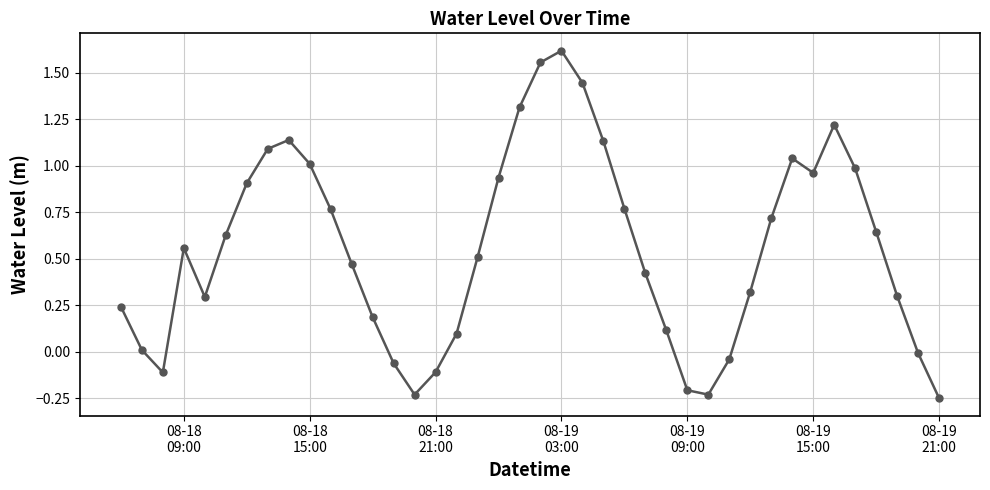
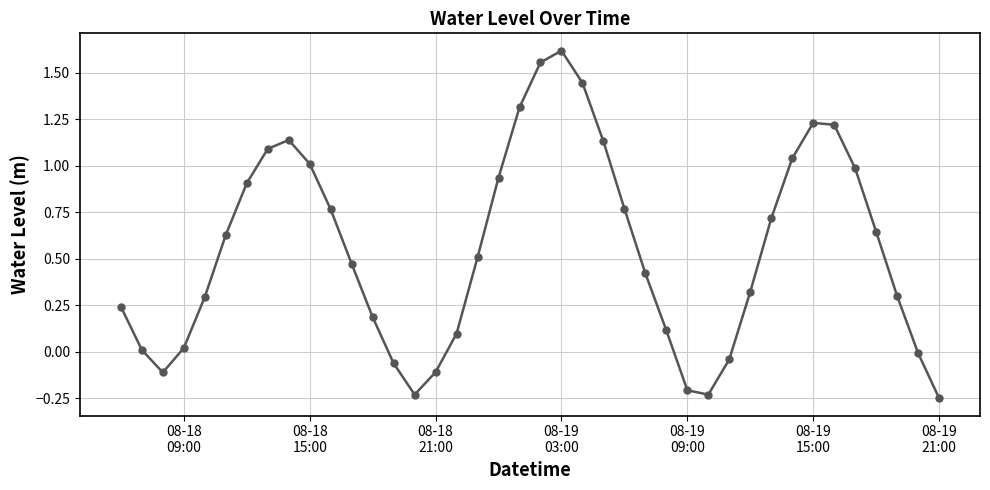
08-18 09:00: 0.56 -> 0.02
08-19 15:00: 0.96 -> 1.23
